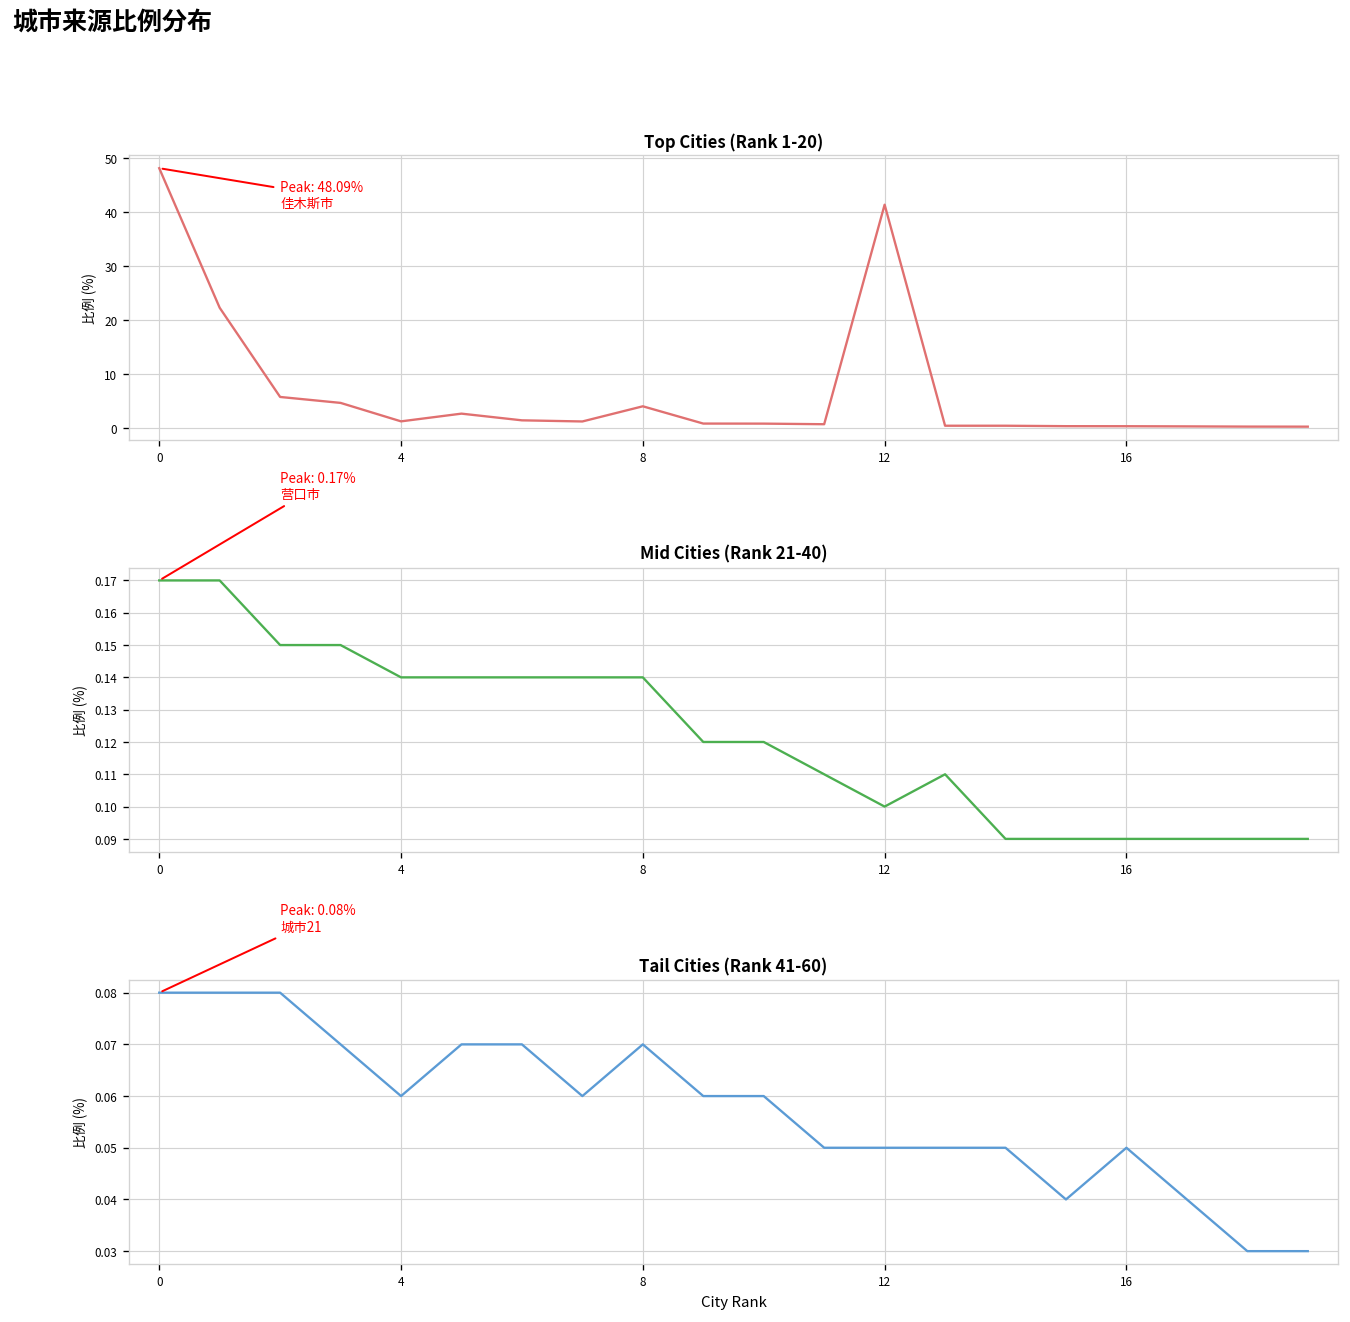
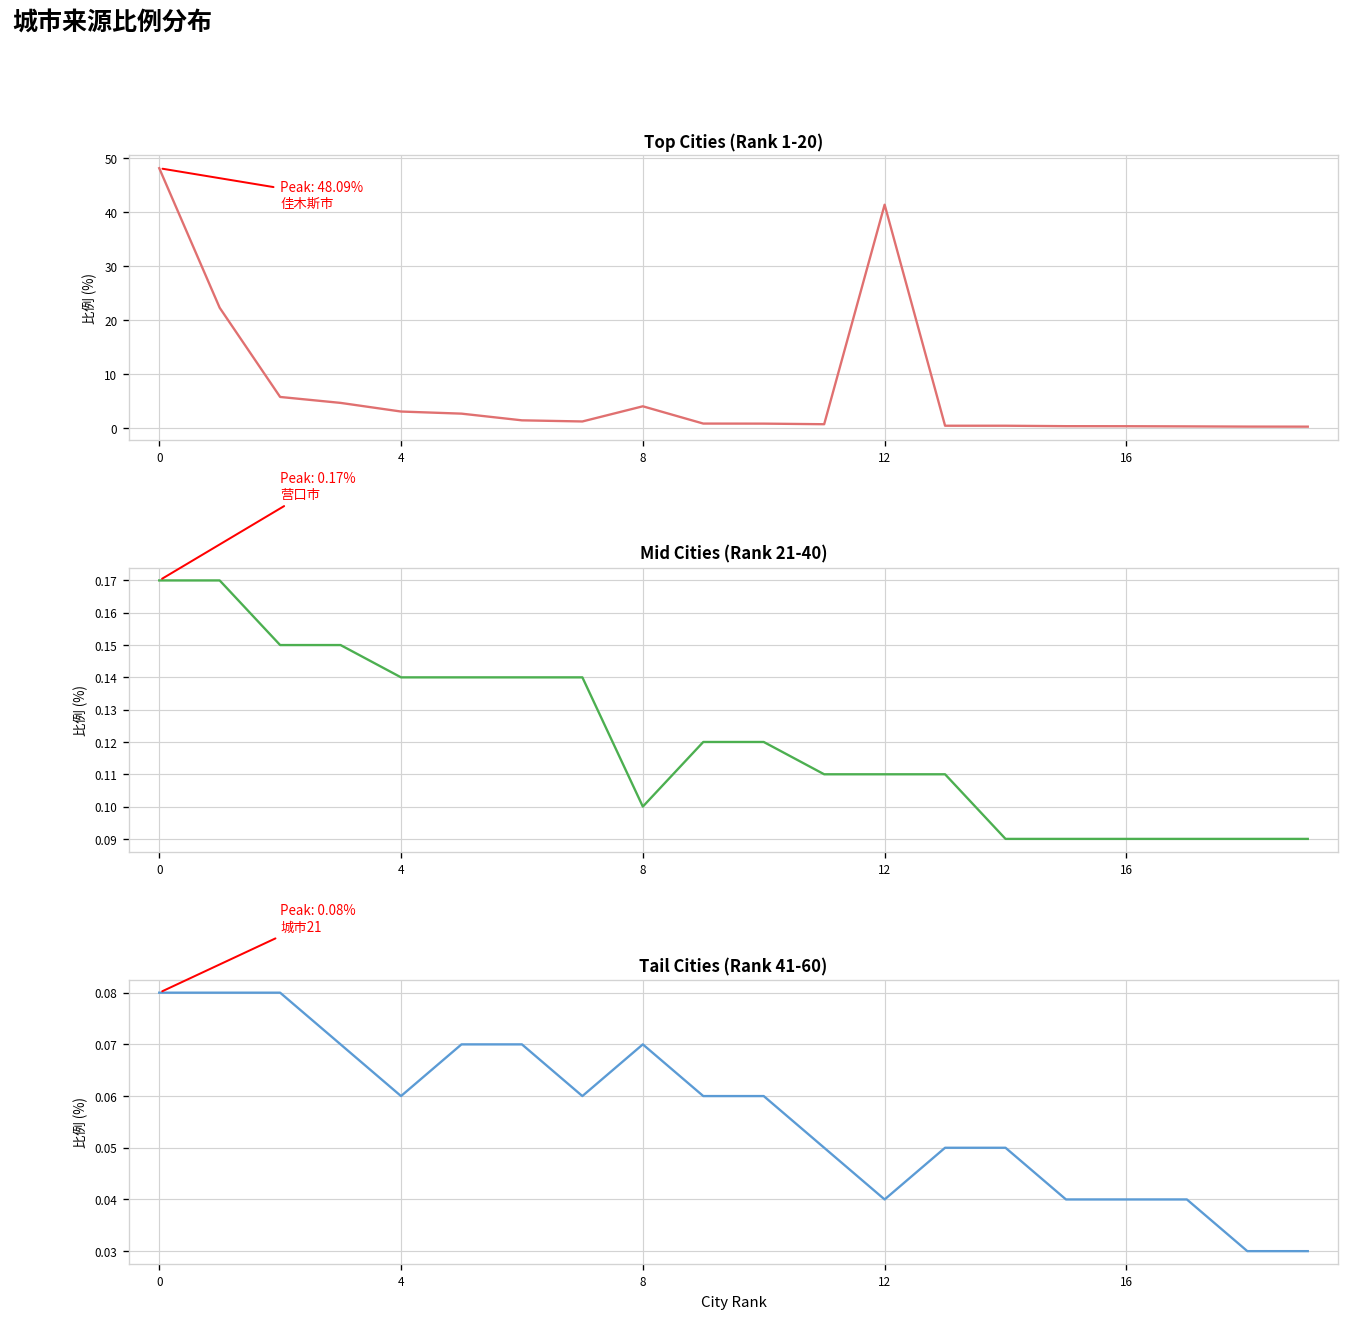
Top Cities (Rank 1-20), 4: 1 -> 3
Mid Cities (Rank 21-40), 8: 0.14 -> 0.10
Mid Cities (Rank 21-40), 12: 0.10 -> 0.11
Tail Cities (Rank 41-60), 12: 0.05 -> 0.04
Tail Cities (Rank 41-60), 16: 0.05 -> 0.04
